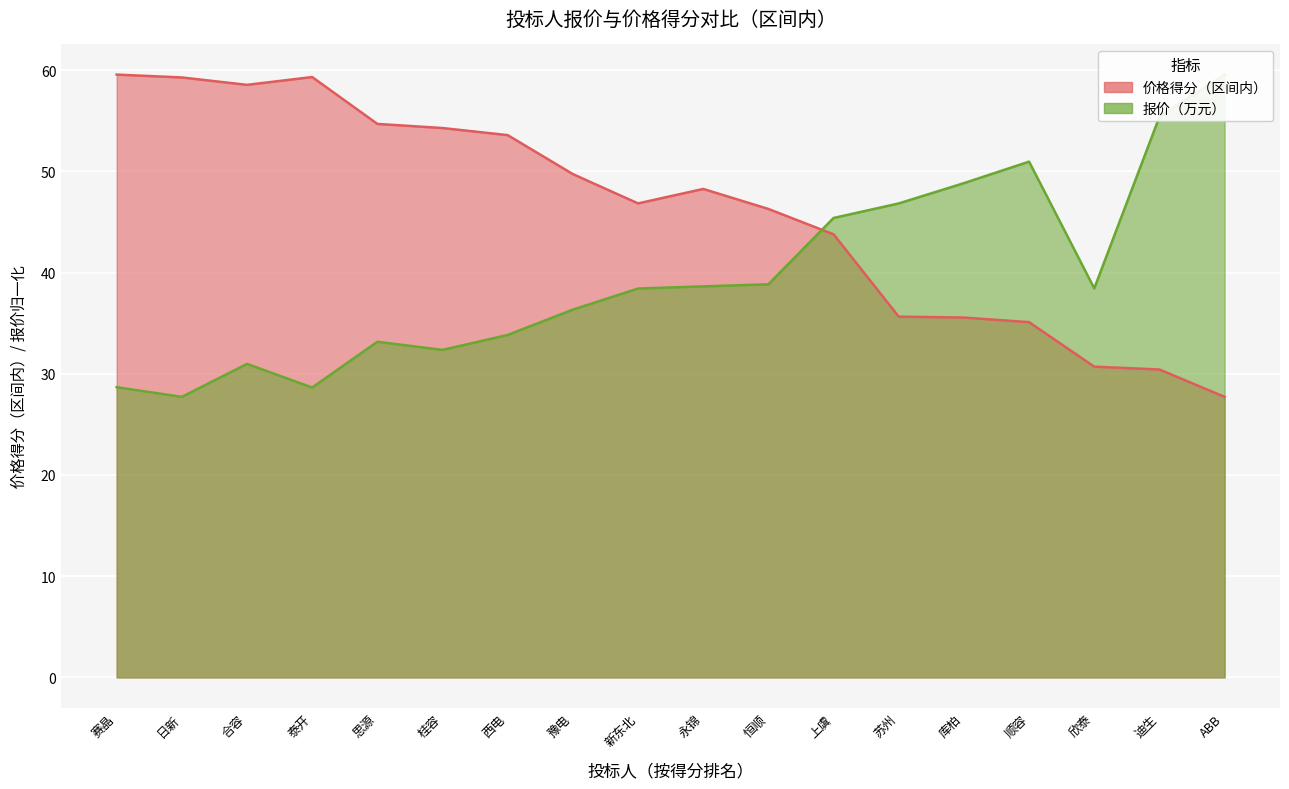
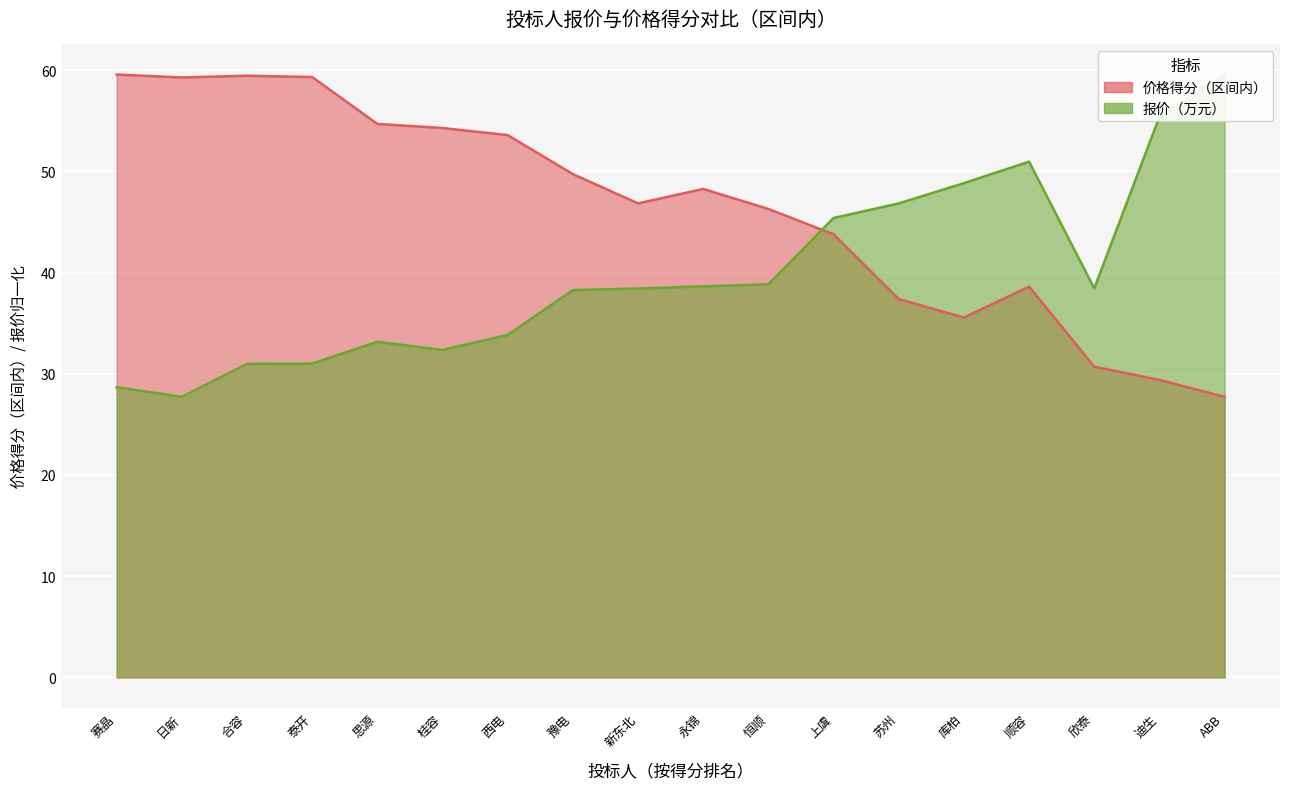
价格得分（区间内）, 合容: 58.5 -> 59.4
报价（万元）, 泰开: 28.6 -> 31.0
报价（万元）, 豫电: 36.3 -> 38.3
价格得分（区间内）, 苏州: 35.6 -> 37.4
价格得分（区间内）, 顺容: 35.1 -> 38.6
价格得分（区间内）, 迪生: 30.4 -> 29.4
